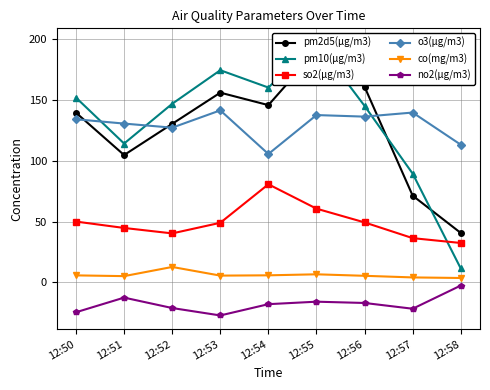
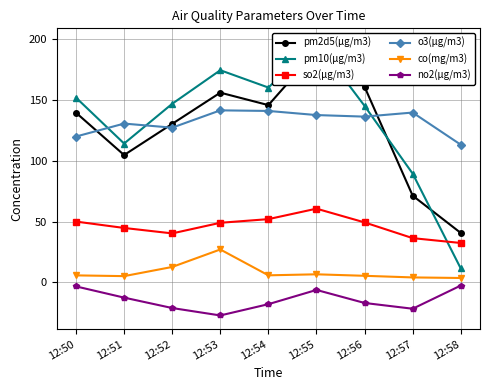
o3(μg/m3), 12:50: 134 -> 120
no2(μg/m3), 12:50: -24 -> -3
co(mg/m3), 12:53: 6 -> 27
so2(μg/m3), 12:54: 81 -> 52
o3(μg/m3), 12:54: 106 -> 141
no2(μg/m3), 12:55: -16 -> -6
